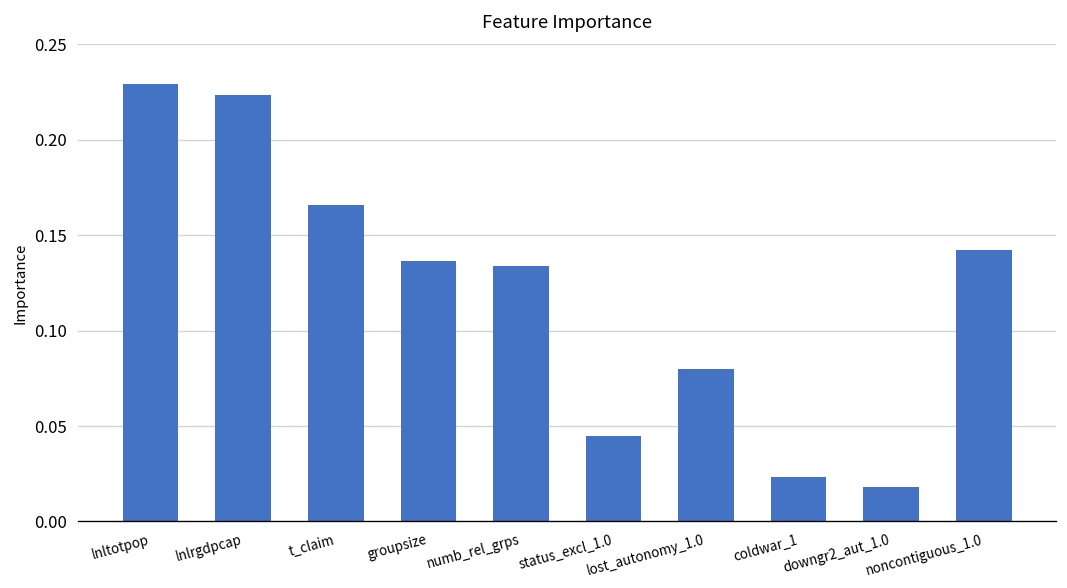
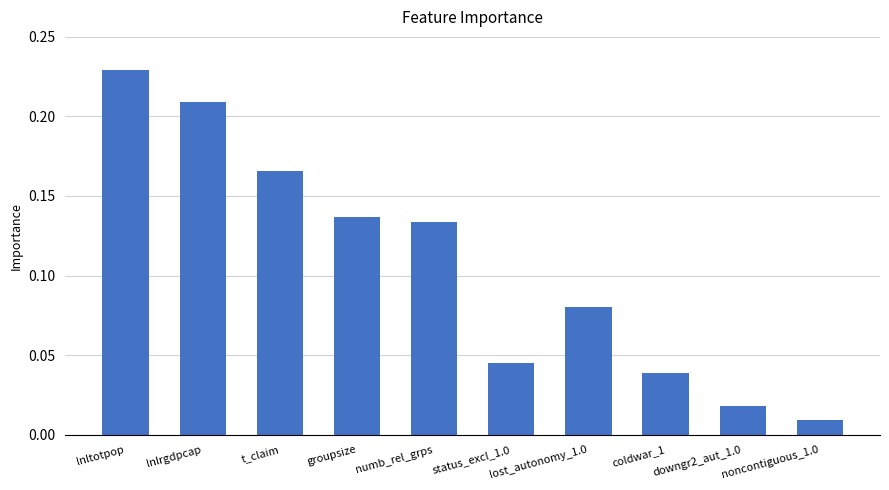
lnlrgdpcap: 0.224 -> 0.209
coldwar_1: 0.023 -> 0.039
noncontiguous_1.0: 0.142 -> 0.009
